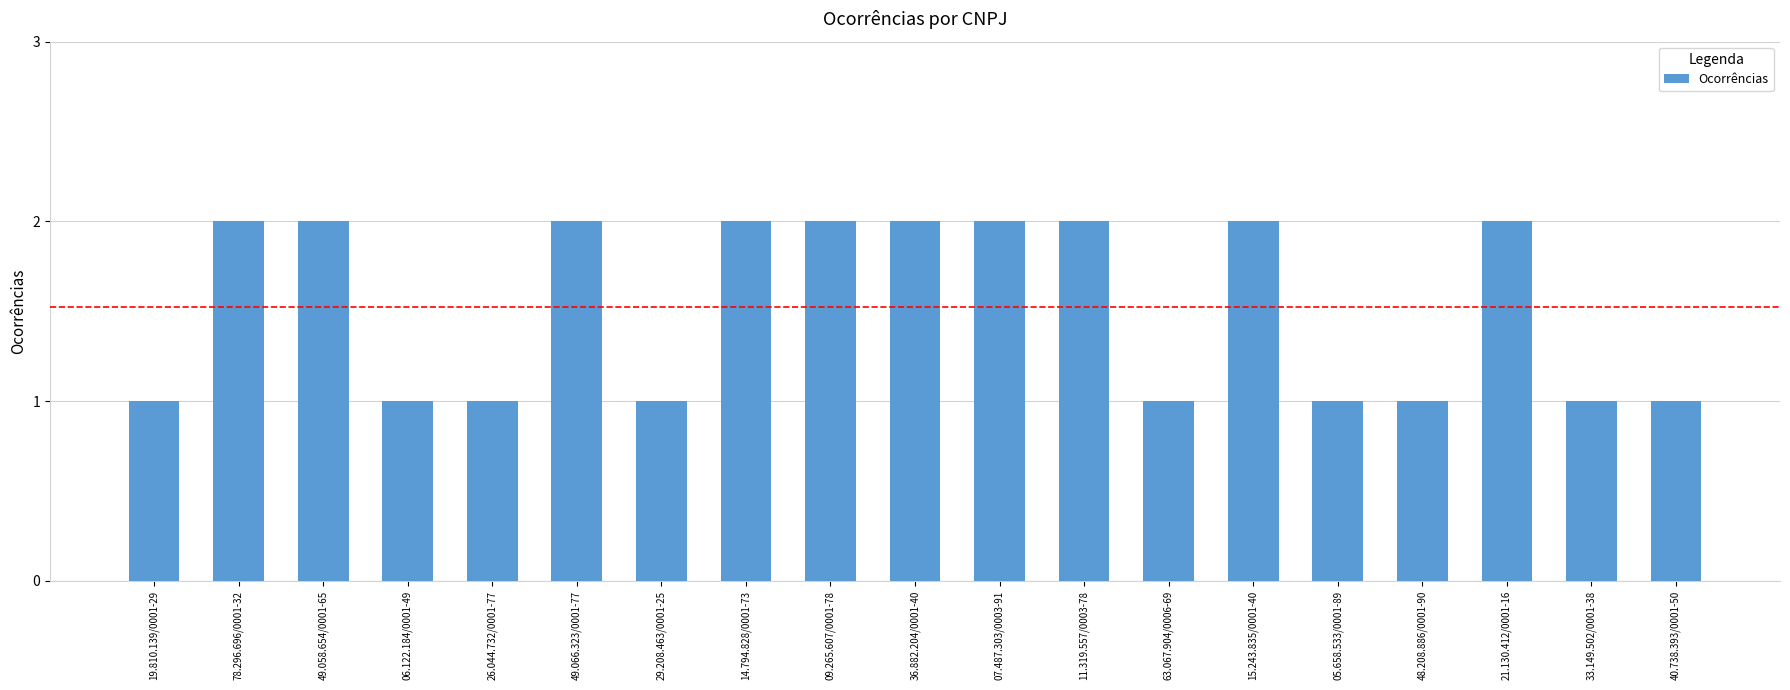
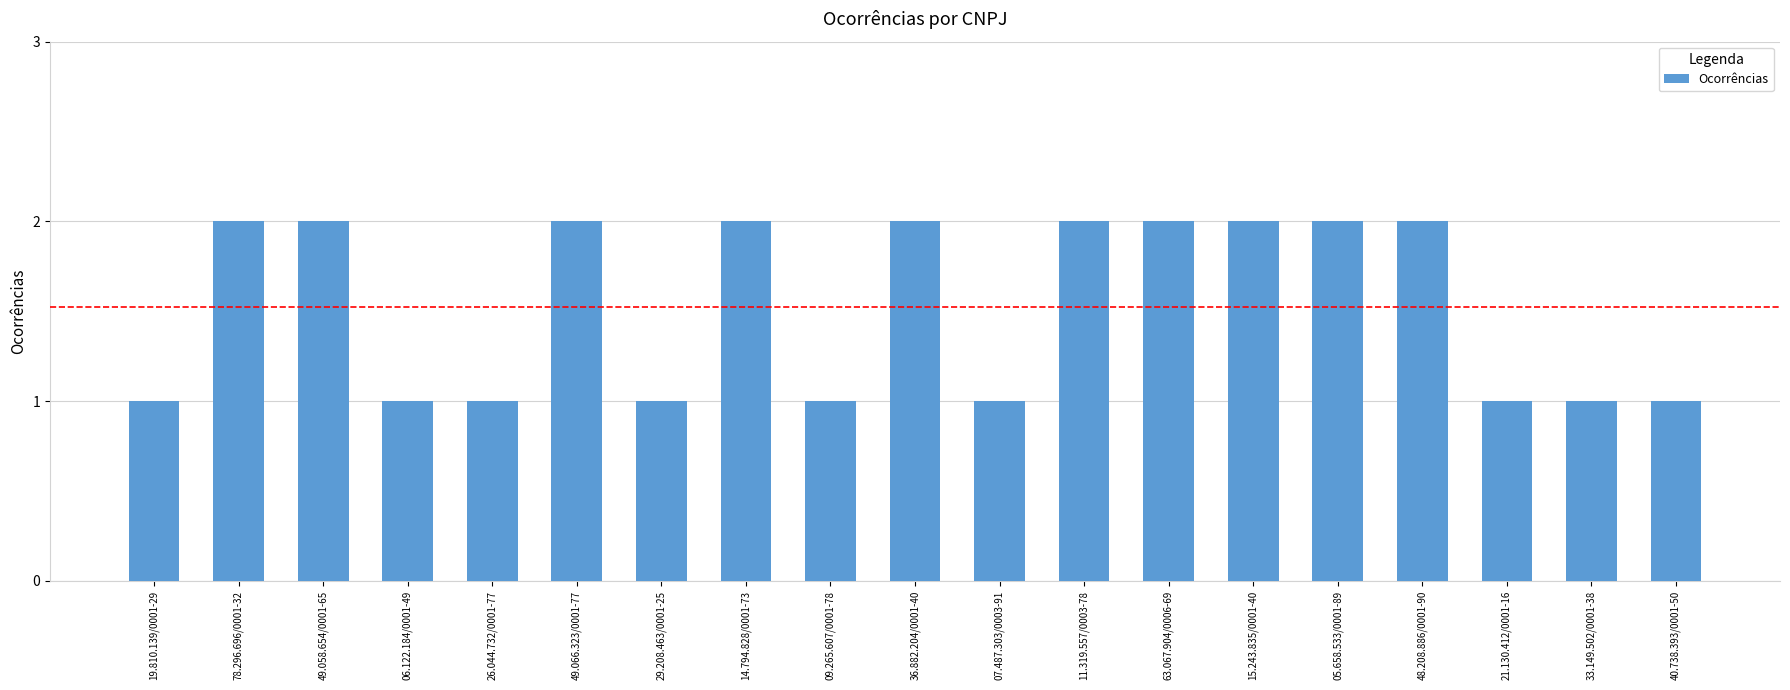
09.265.607/0001-78: 2 -> 1
07.487.303/0003-91: 2 -> 1
63.067.904/0006-69: 1 -> 2
05.658.533/0001-89: 1 -> 2
48.208.886/0001-90: 1 -> 2
21.130.412/0001-16: 2 -> 1
